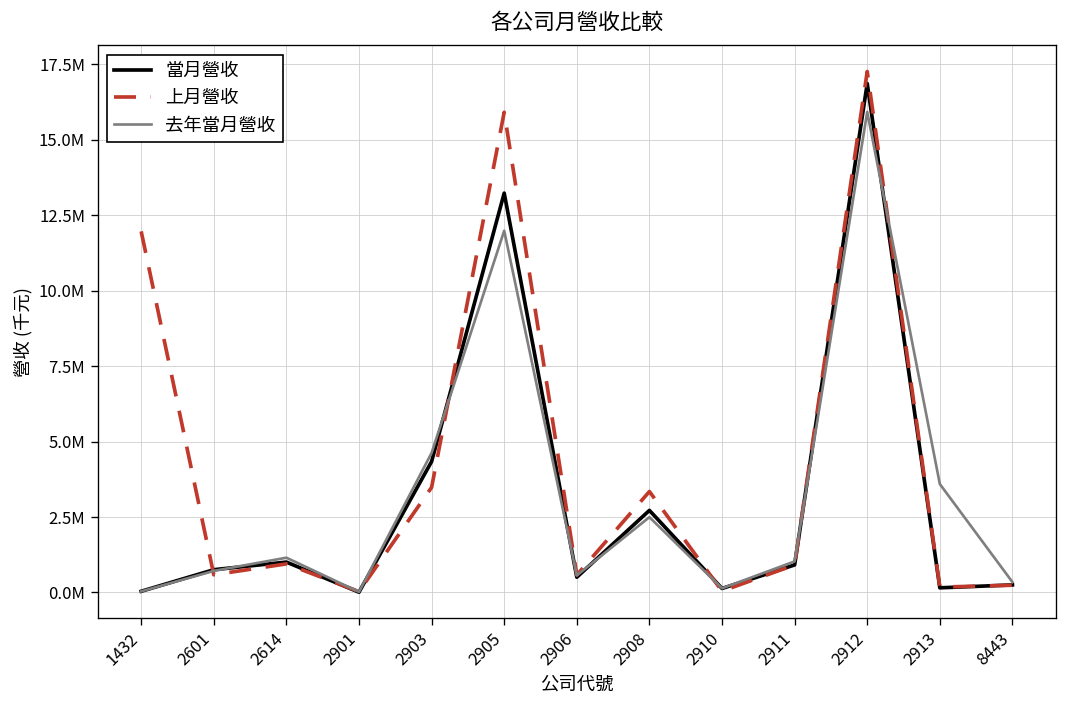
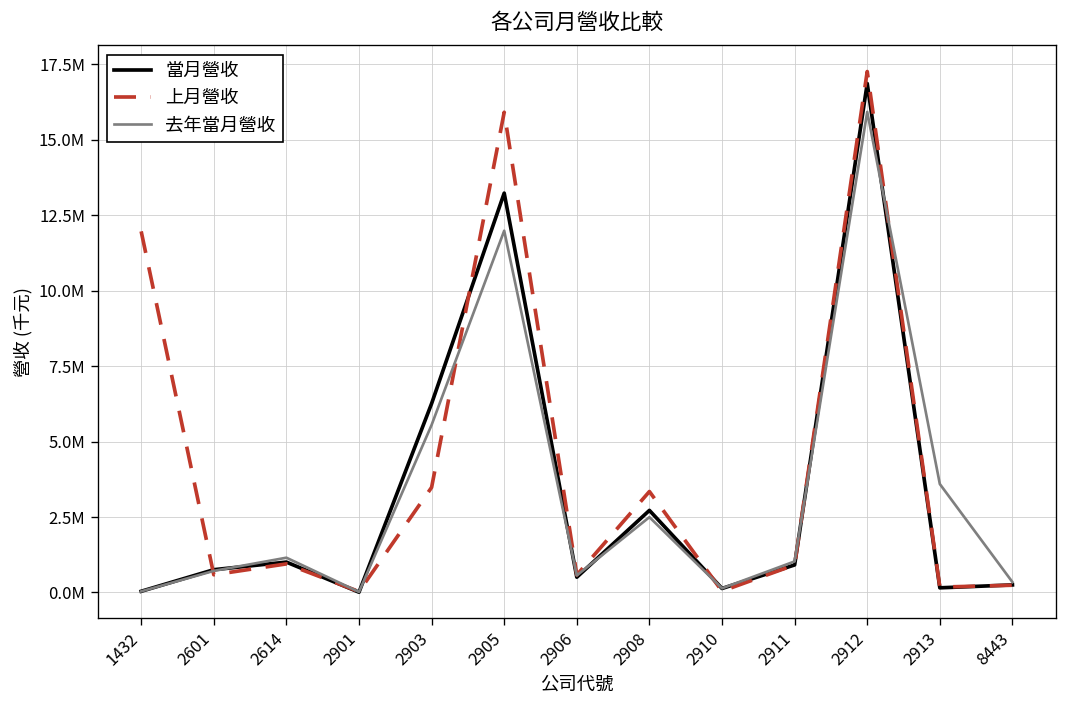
當月營收, 2903: 4300000 -> 6300000
去年當月營收, 2903: 4600000 -> 5600000
